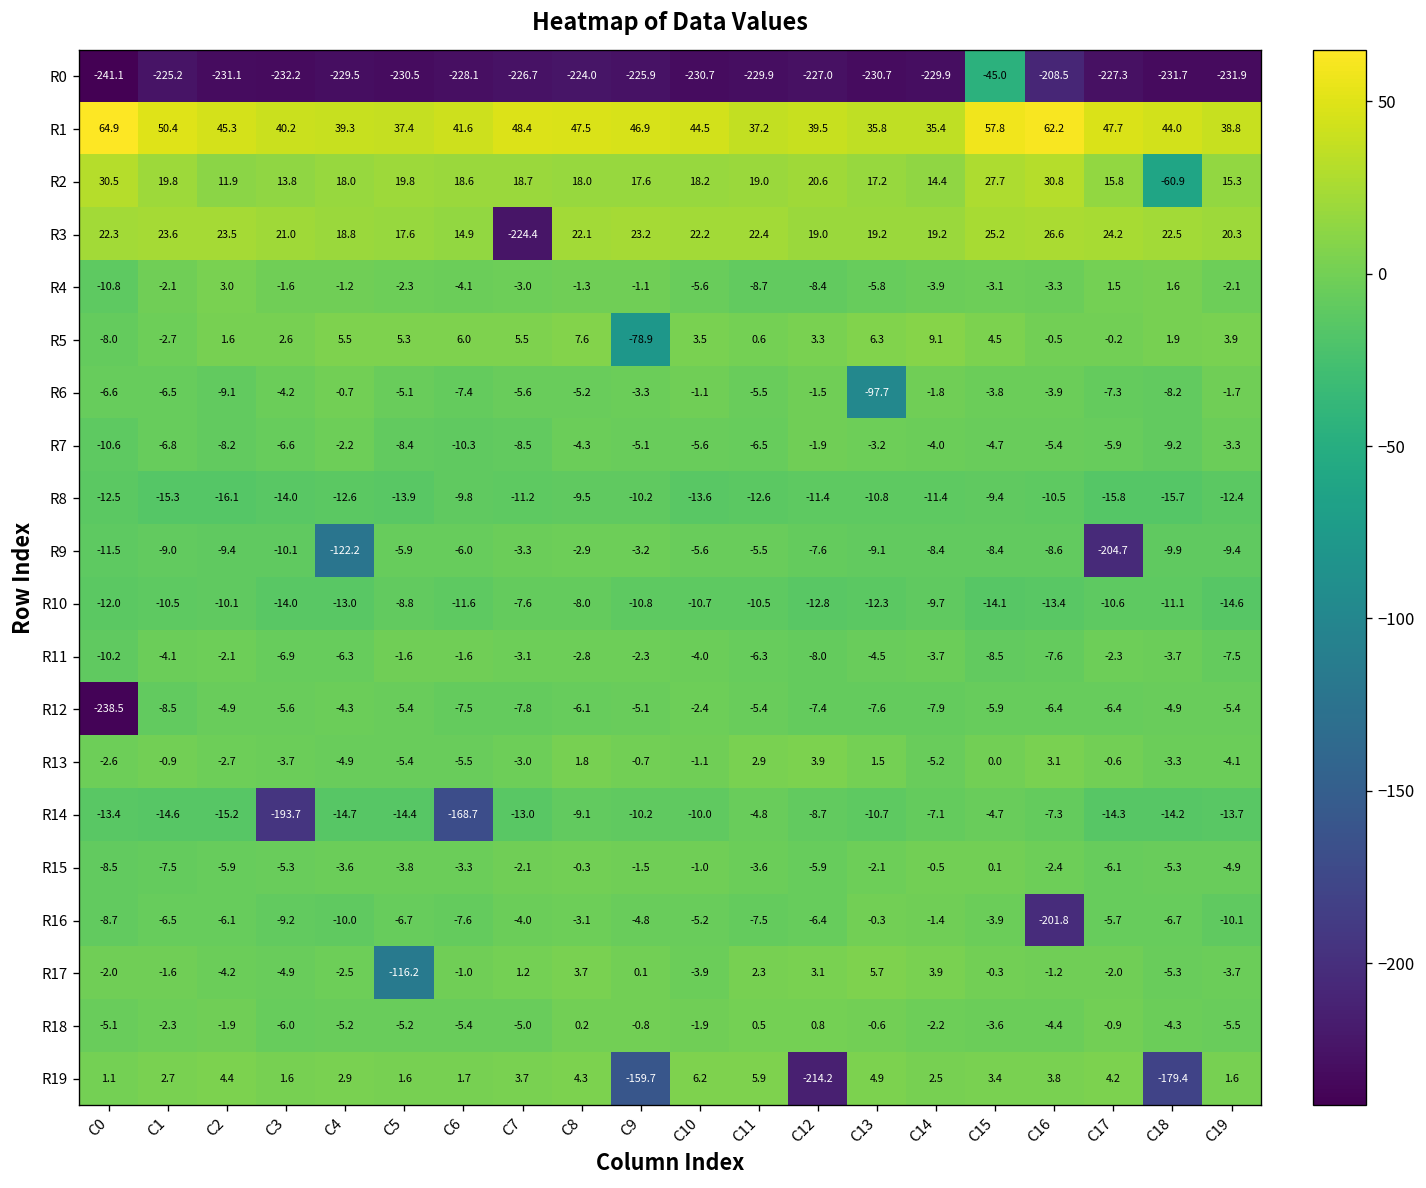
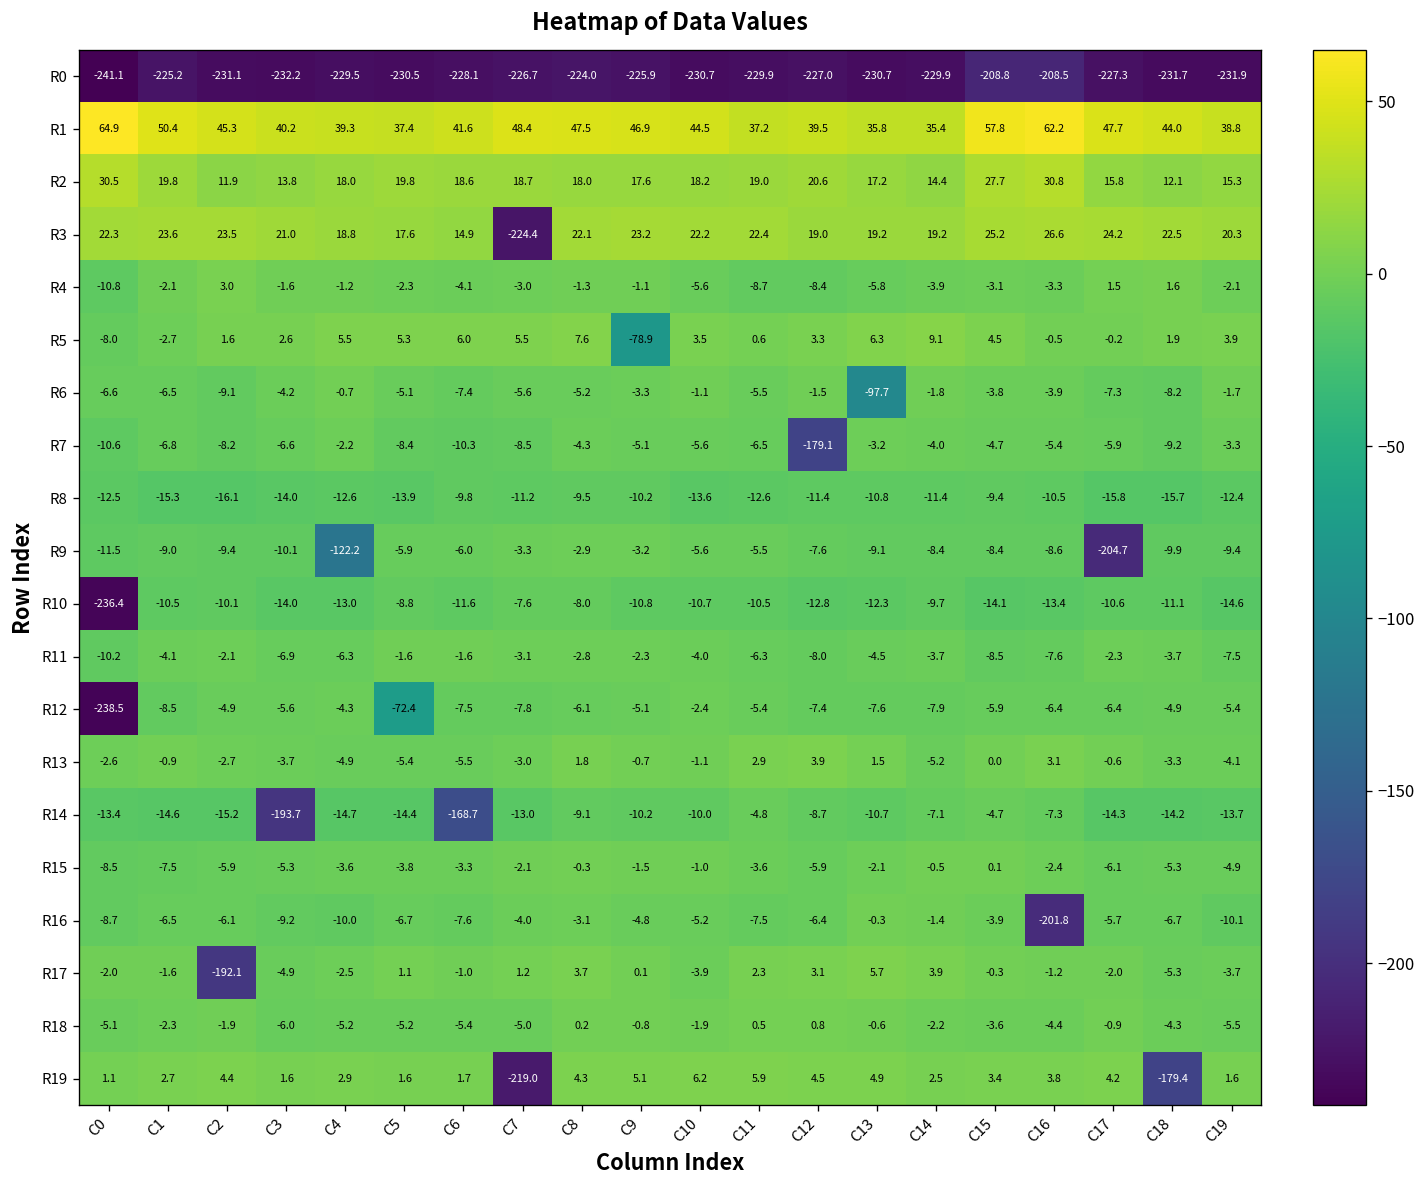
R0, C15: -45.0 -> -208.8
R2, C18: -60.9 -> 12.1
R7, C12: -1.9 -> -179.1
R10, C0: -12.0 -> -236.4
R12, C5: -5.4 -> -72.4
R17, C2: -4.2 -> -192.1
R17, C5: -116.2 -> 1.1
R19, C7: 3.7 -> -219.0
R19, C9: -159.7 -> 5.1
R19, C12: -214.2 -> 4.5
